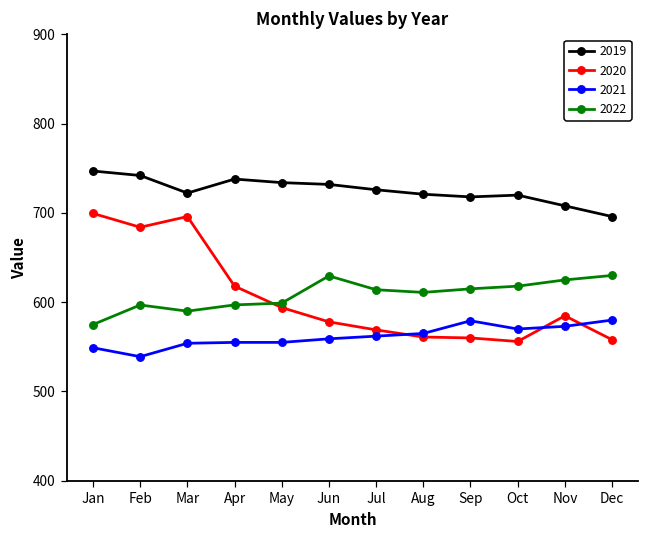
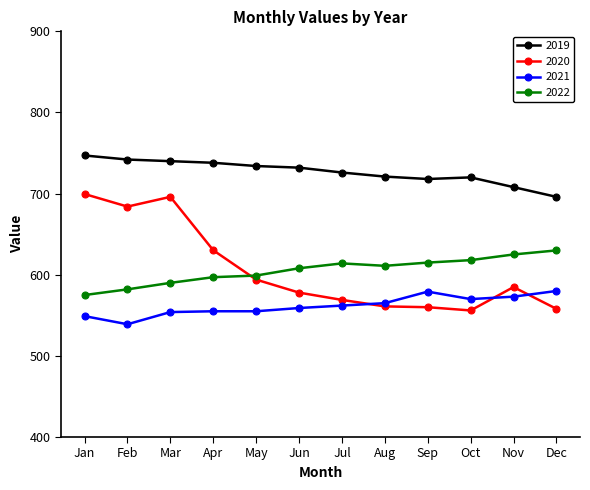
2022, Feb: 600 -> 580
2019, Mar: 720 -> 740
2020, Apr: 620 -> 630
2022, Jun: 630 -> 610
